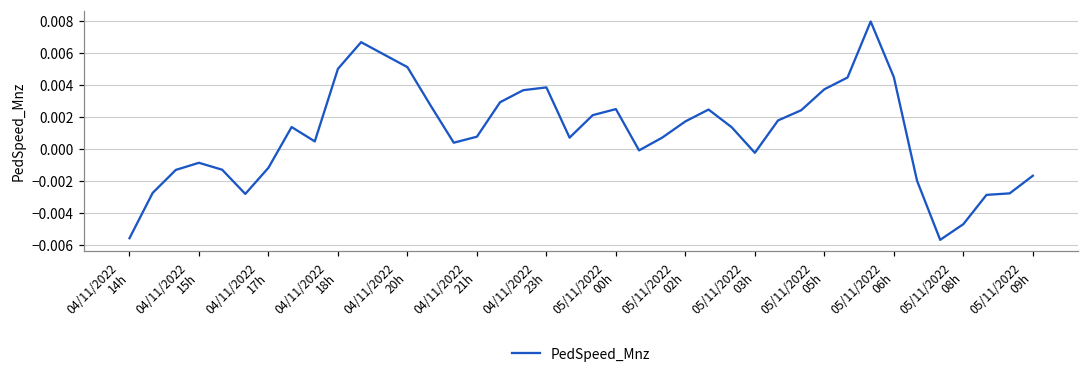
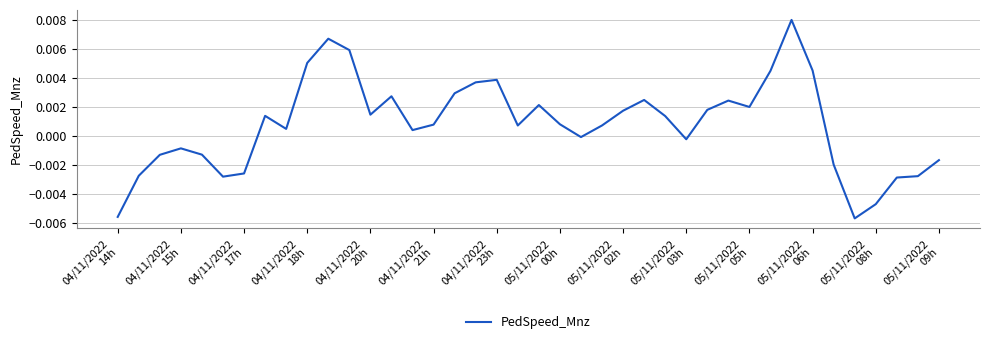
04/11/2022 17h: -0.0012 -> -0.0026
04/11/2022 20h: 0.0051 -> 0.0015
05/11/2022 00h: 0.0025 -> 0.0008
05/11/2022 05h: 0.0037 -> 0.0020
